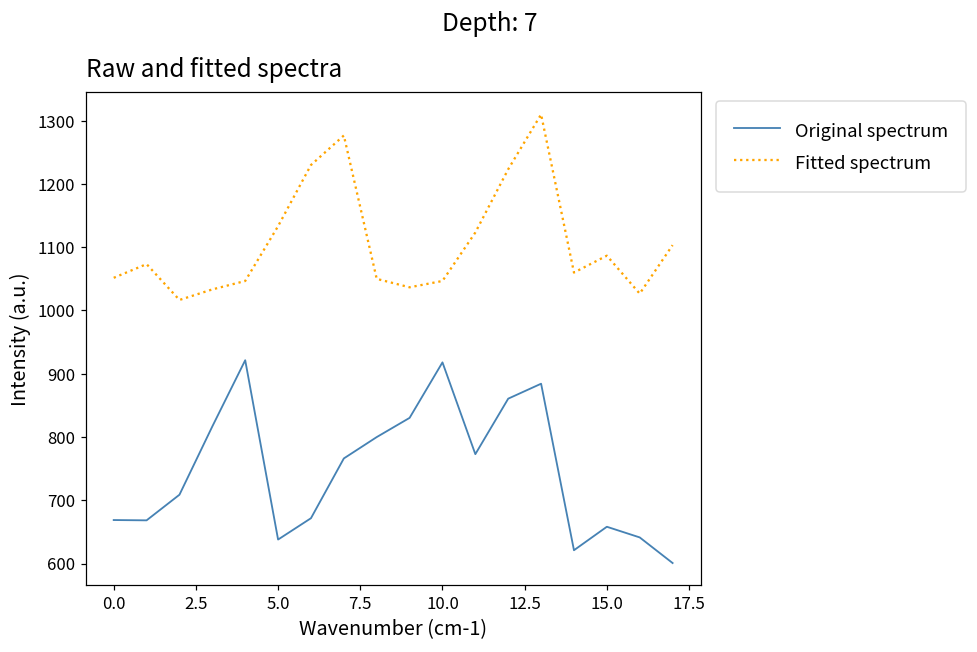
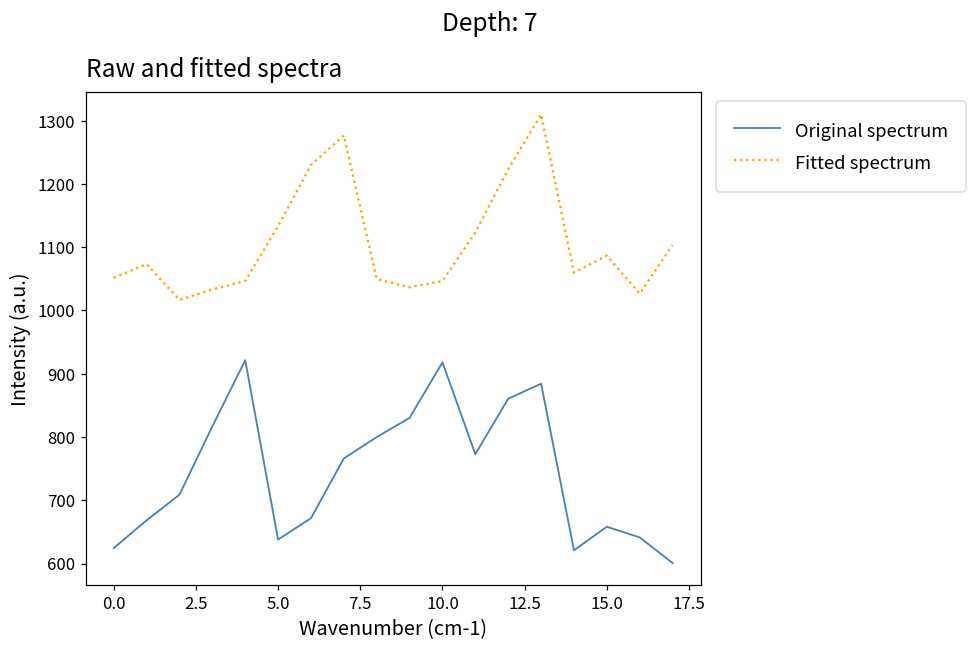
Original spectrum, 0.0: 670 -> 620
